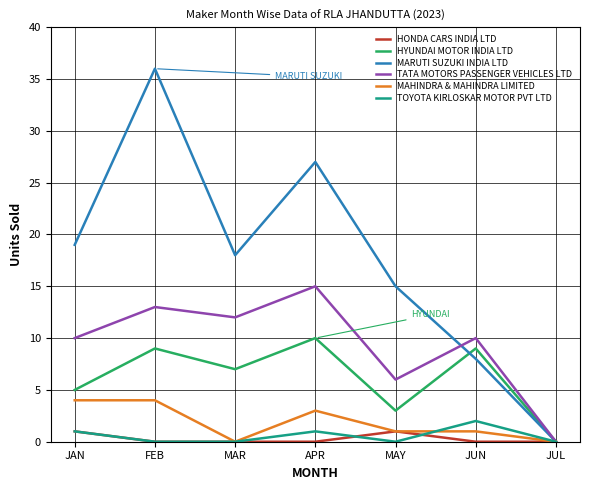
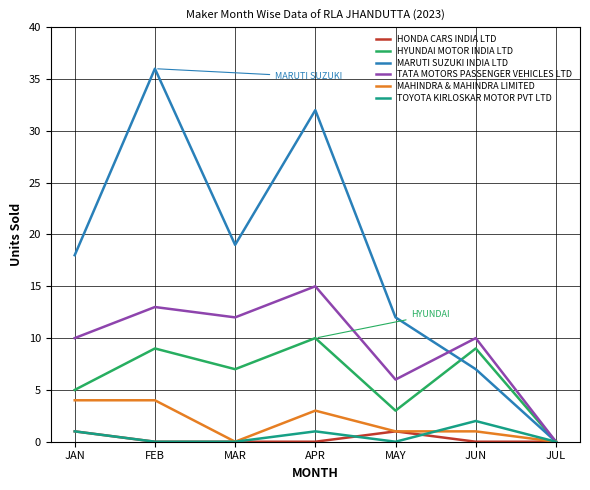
MARUTI SUZUKI INDIA LTD, JAN: 19 -> 18
MARUTI SUZUKI INDIA LTD, MAR: 18 -> 19
MARUTI SUZUKI INDIA LTD, APR: 27 -> 32
MARUTI SUZUKI INDIA LTD, MAY: 15 -> 12
MARUTI SUZUKI INDIA LTD, JUN: 8 -> 7
